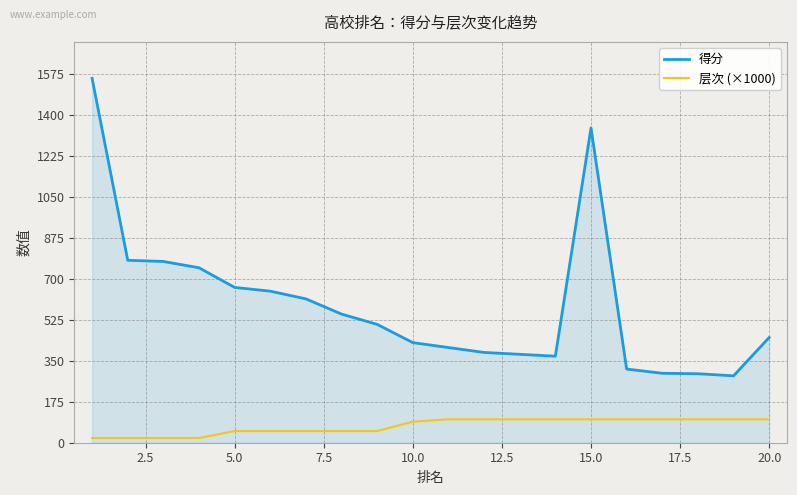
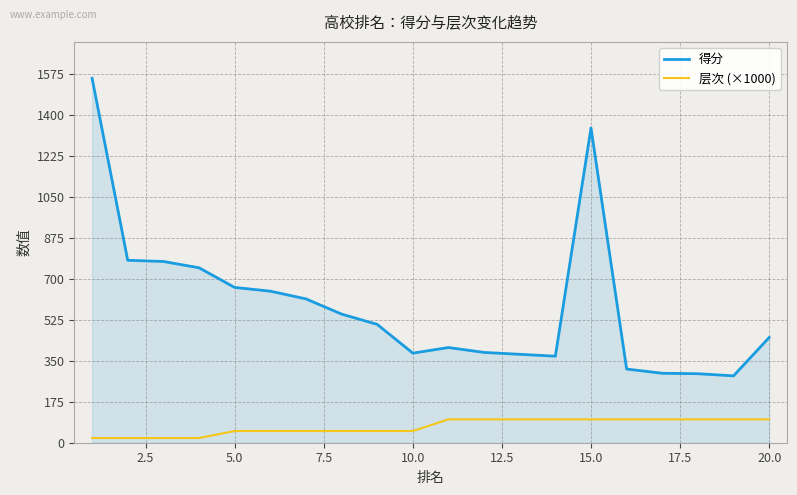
得分, 10.0: 430 -> 380
层次 (×1000), 10.0: 90 -> 50
